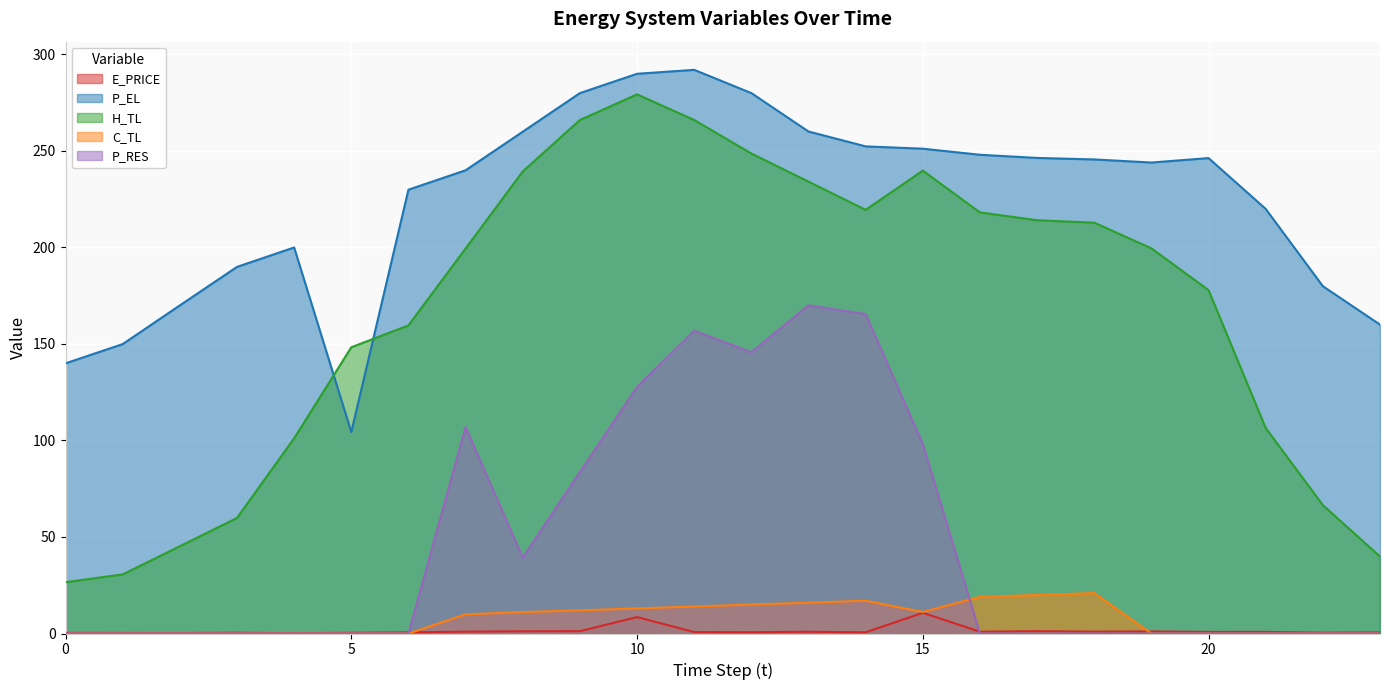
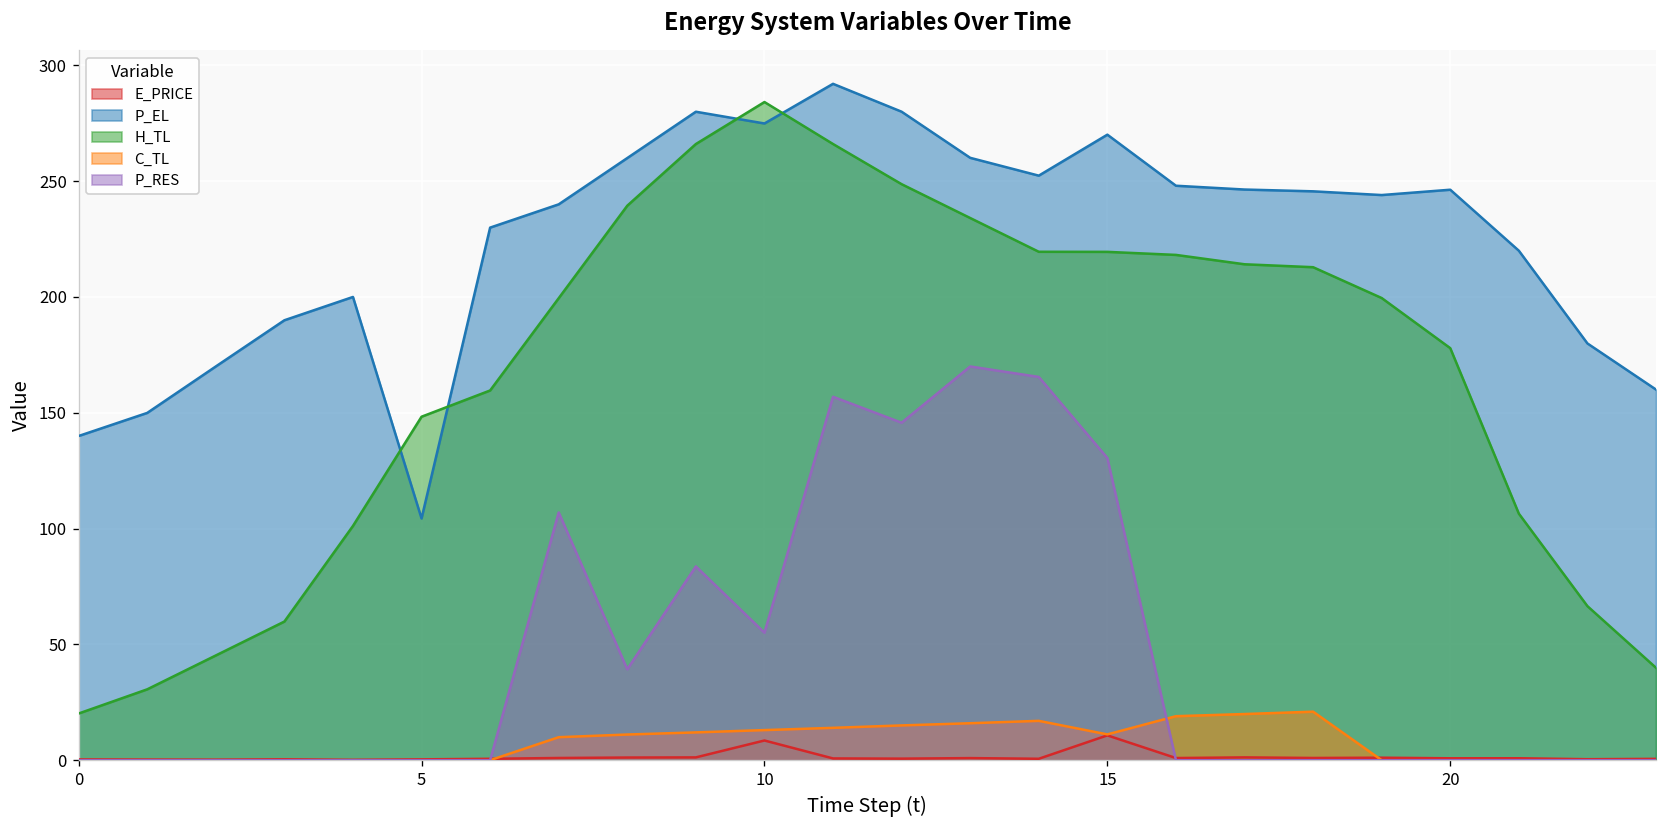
H_TL, 0: 27 -> 20
P_EL, 10: 290 -> 275
H_TL, 10: 279 -> 284
P_RES, 10: 128 -> 55
P_EL, 15: 251 -> 270
H_TL, 15: 240 -> 219
P_RES, 15: 98 -> 130
